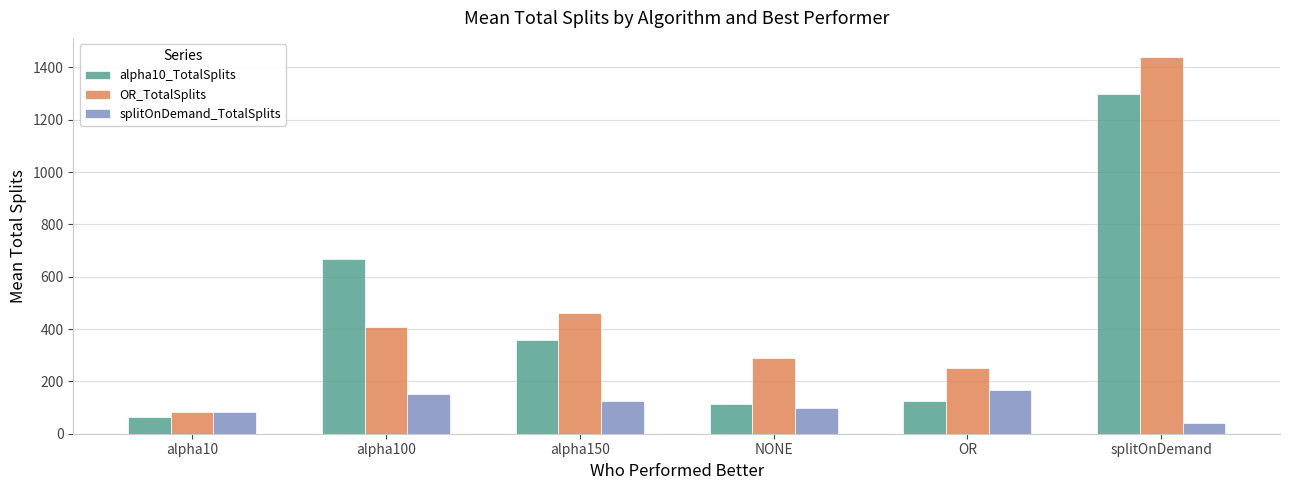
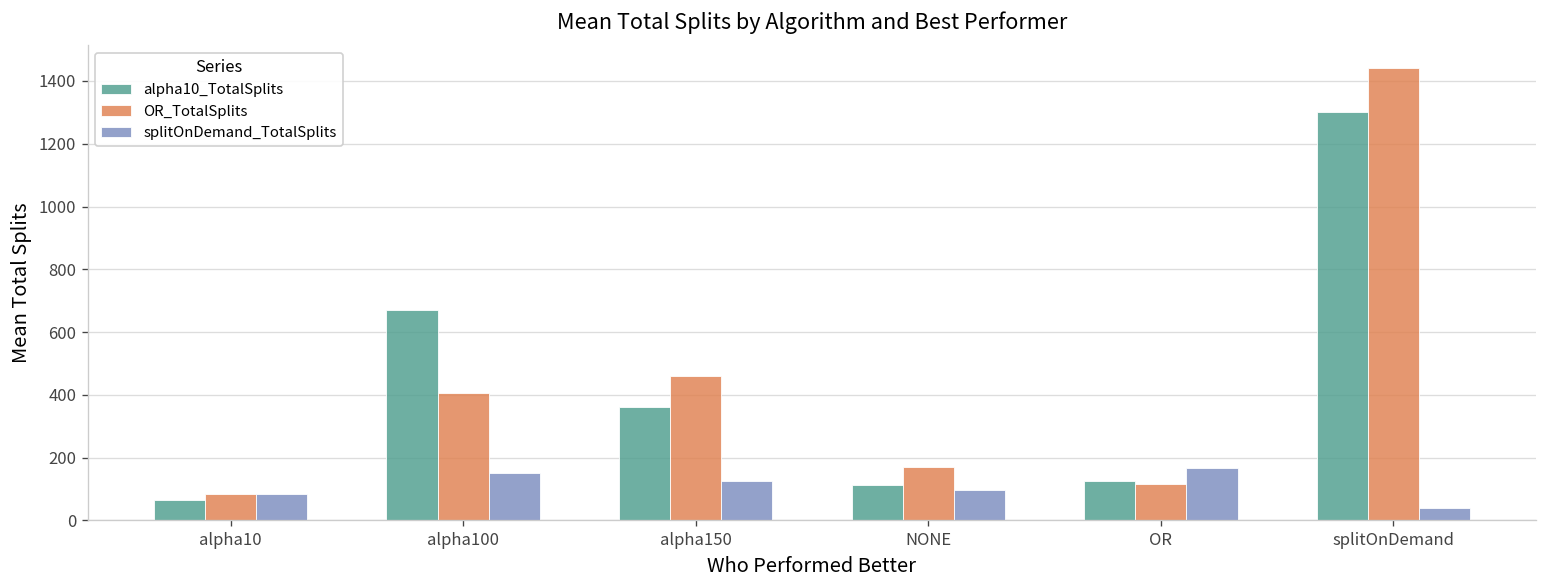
OR_TotalSplits, NONE: 290 -> 170
OR_TotalSplits, OR: 250 -> 120
